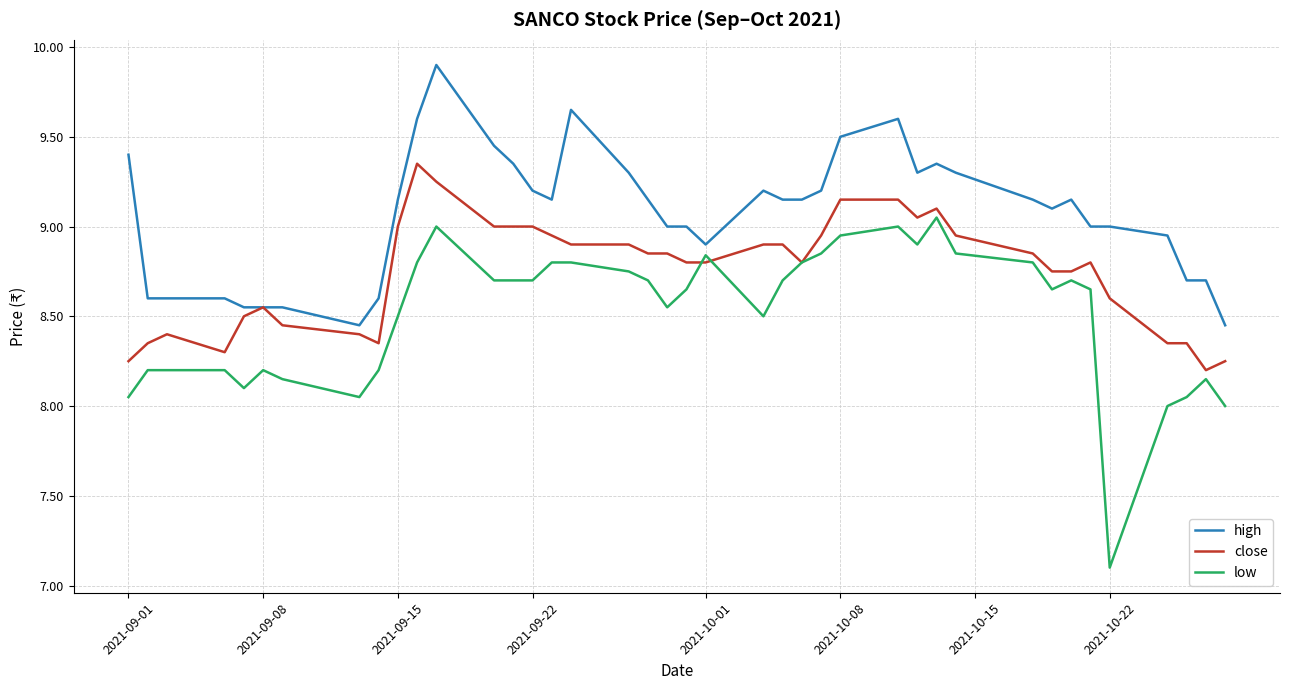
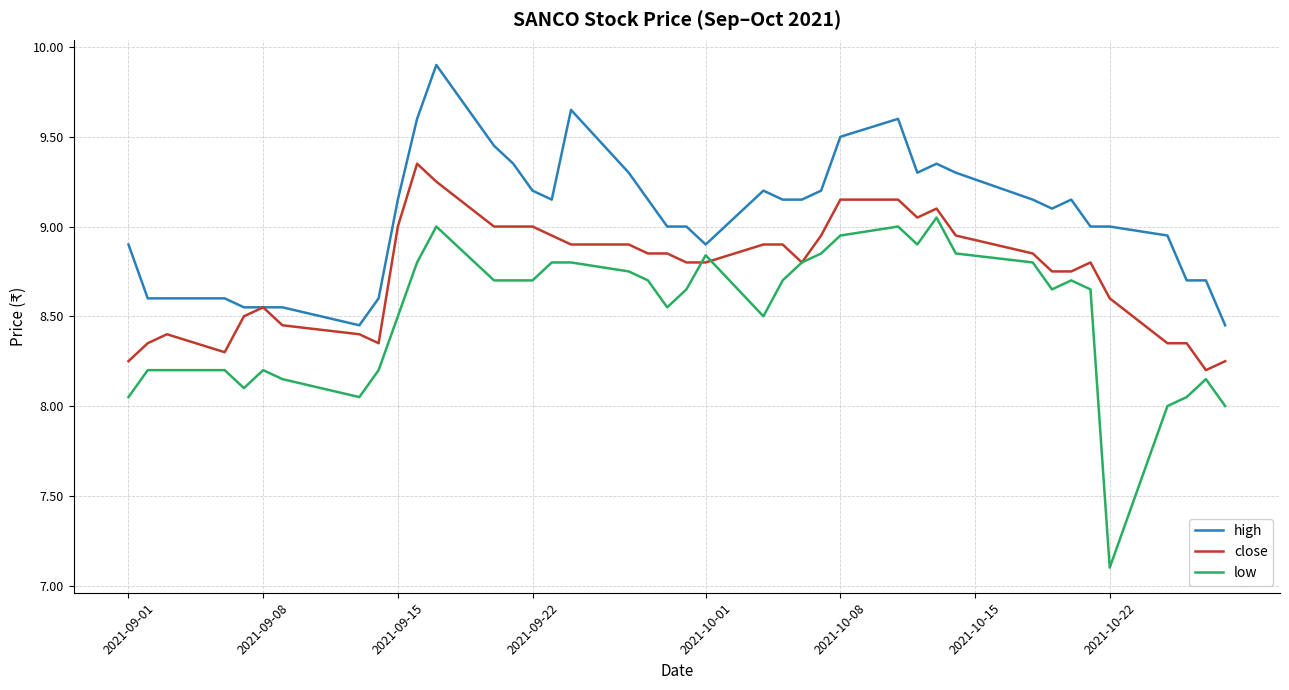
high, 2021-09-01: 9.4 -> 8.9
